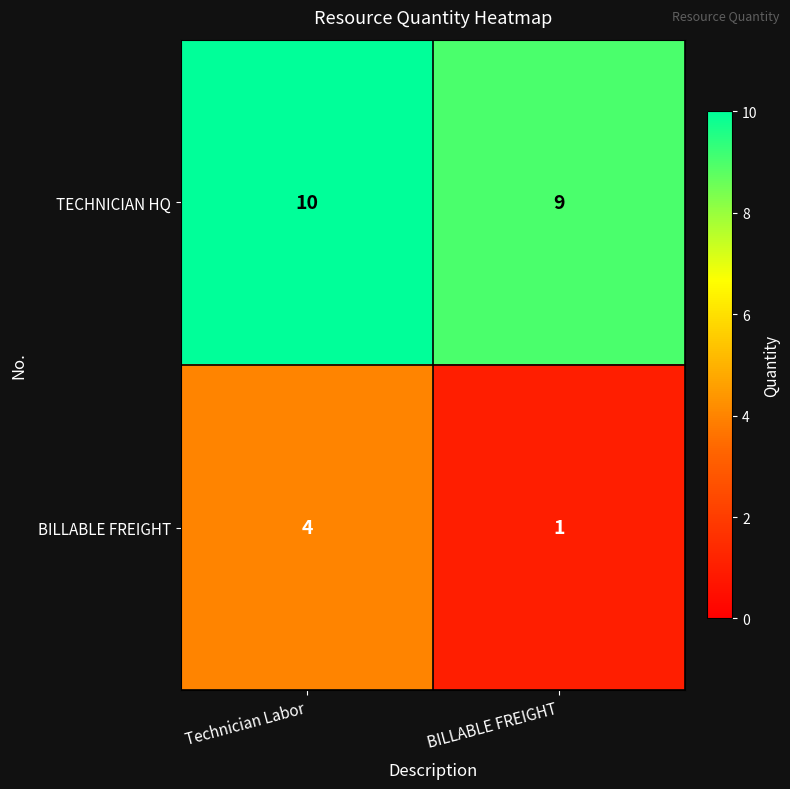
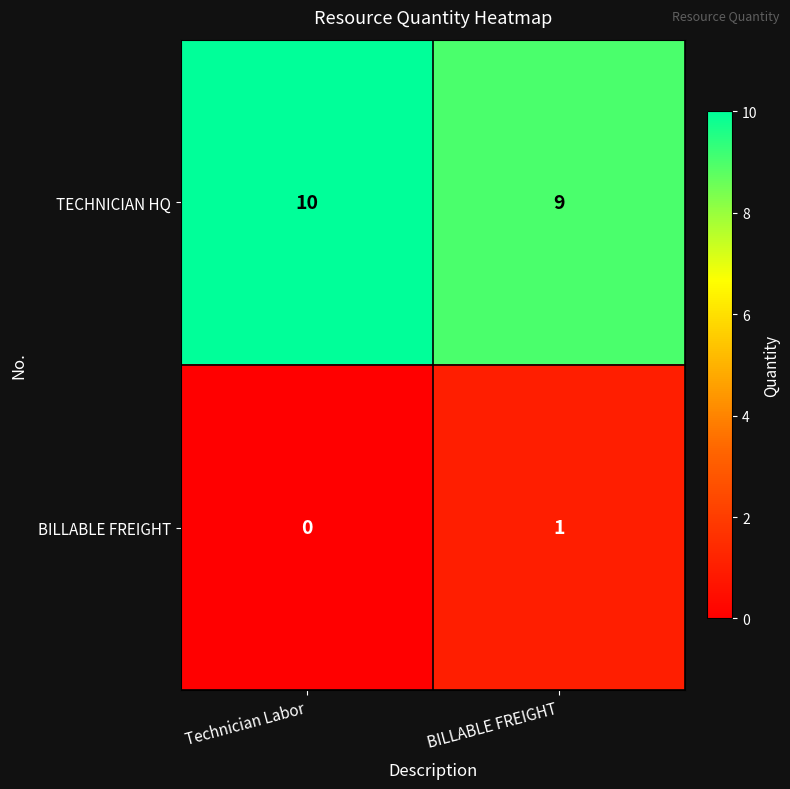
BILLABLE FREIGHT, Technician Labor: 4 -> 0
